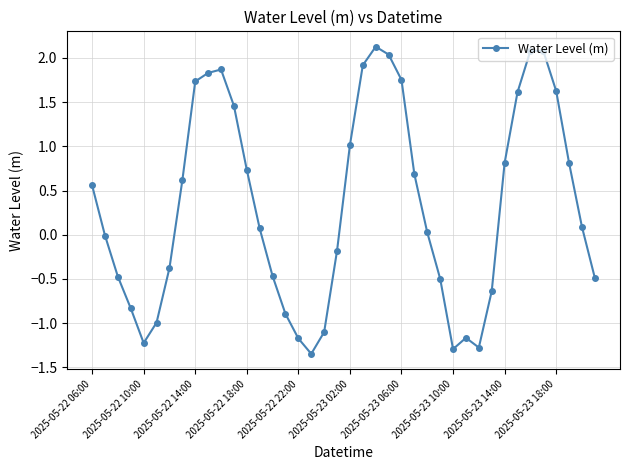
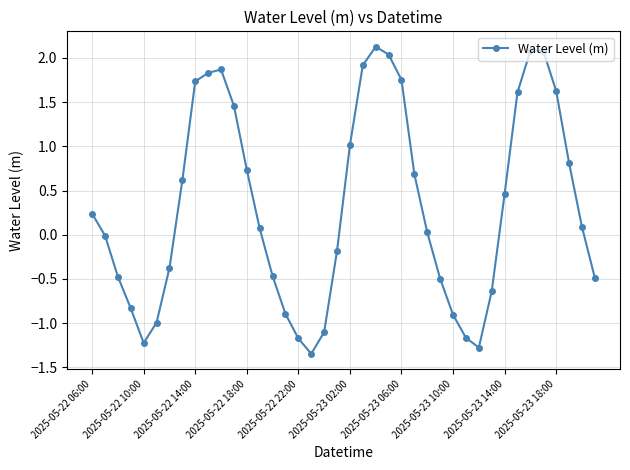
2025-05-22 06:00: 0.6 -> 0.2
2025-05-23 10:00: -1.3 -> -0.9
2025-05-23 14:00: 0.8 -> 0.5
